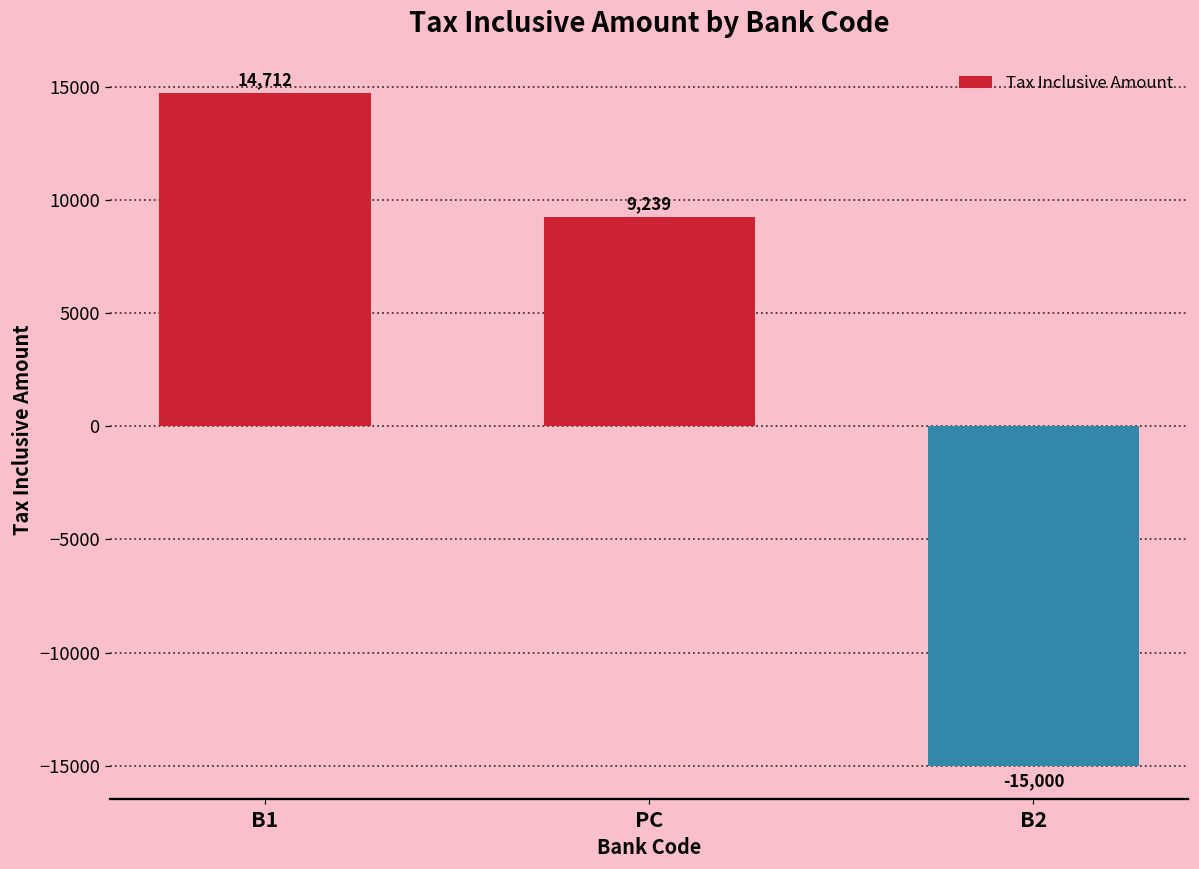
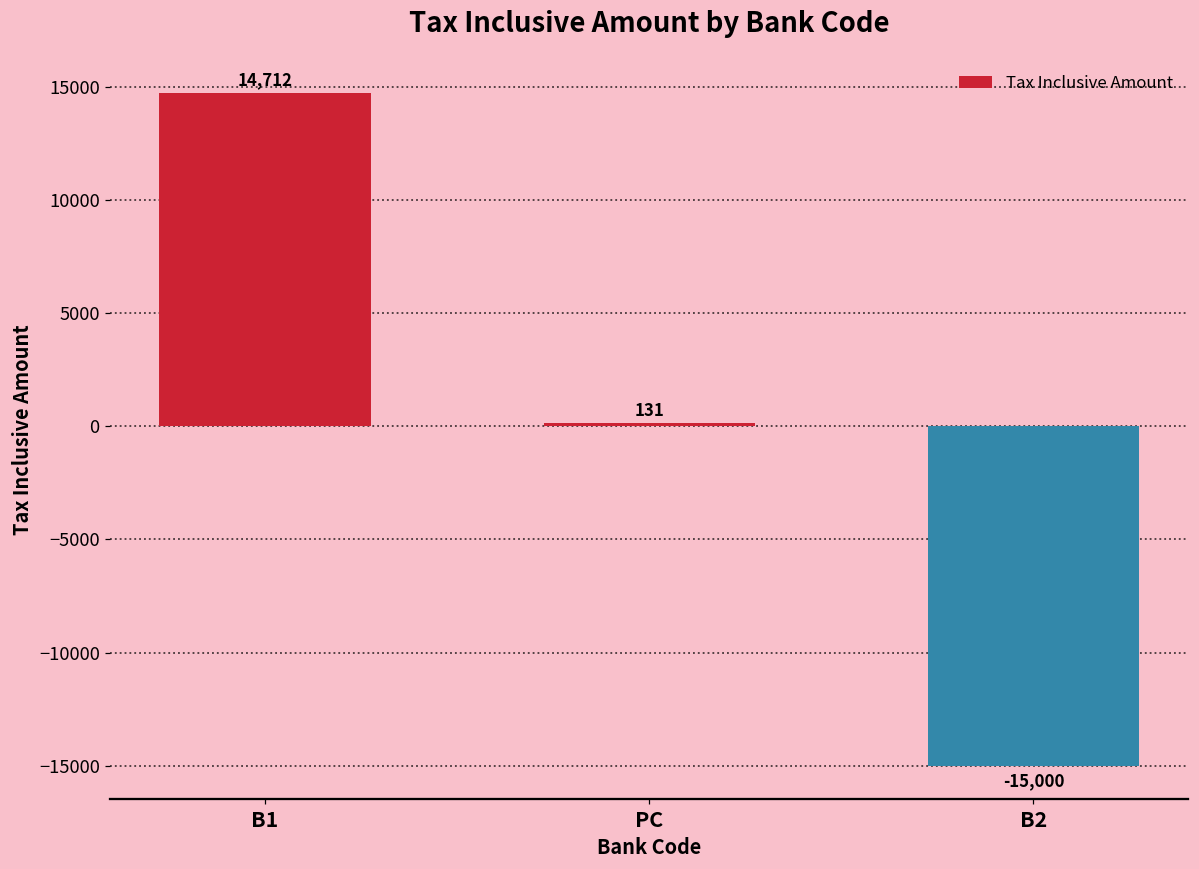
PC: 9,239 -> 131
